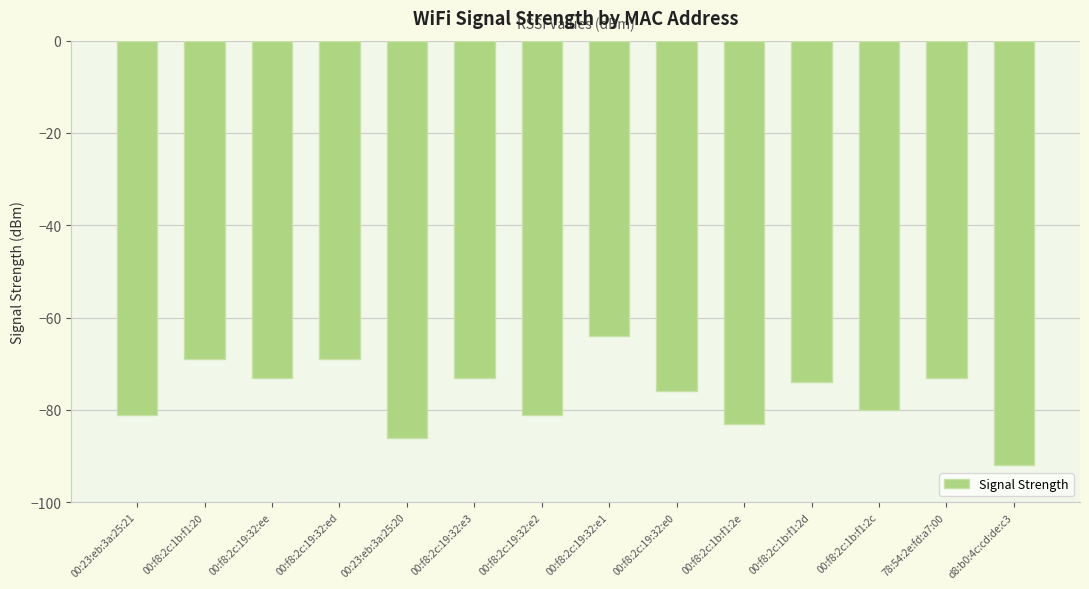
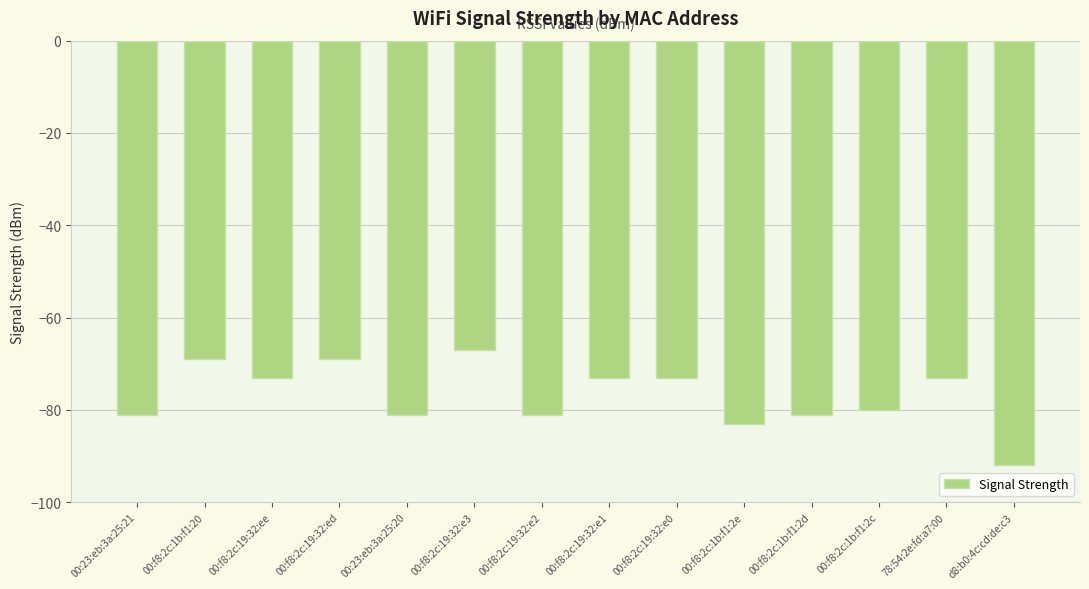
00:23:eb:3a:25:20: -86 -> -81
00:f8:2c:19:32:e3: -73 -> -67
00:f8:2c:19:32:e1: -64 -> -73
00:f8:2c:19:32:e0: -76 -> -73
00:f8:2c:1b:f1:2d: -74 -> -81
